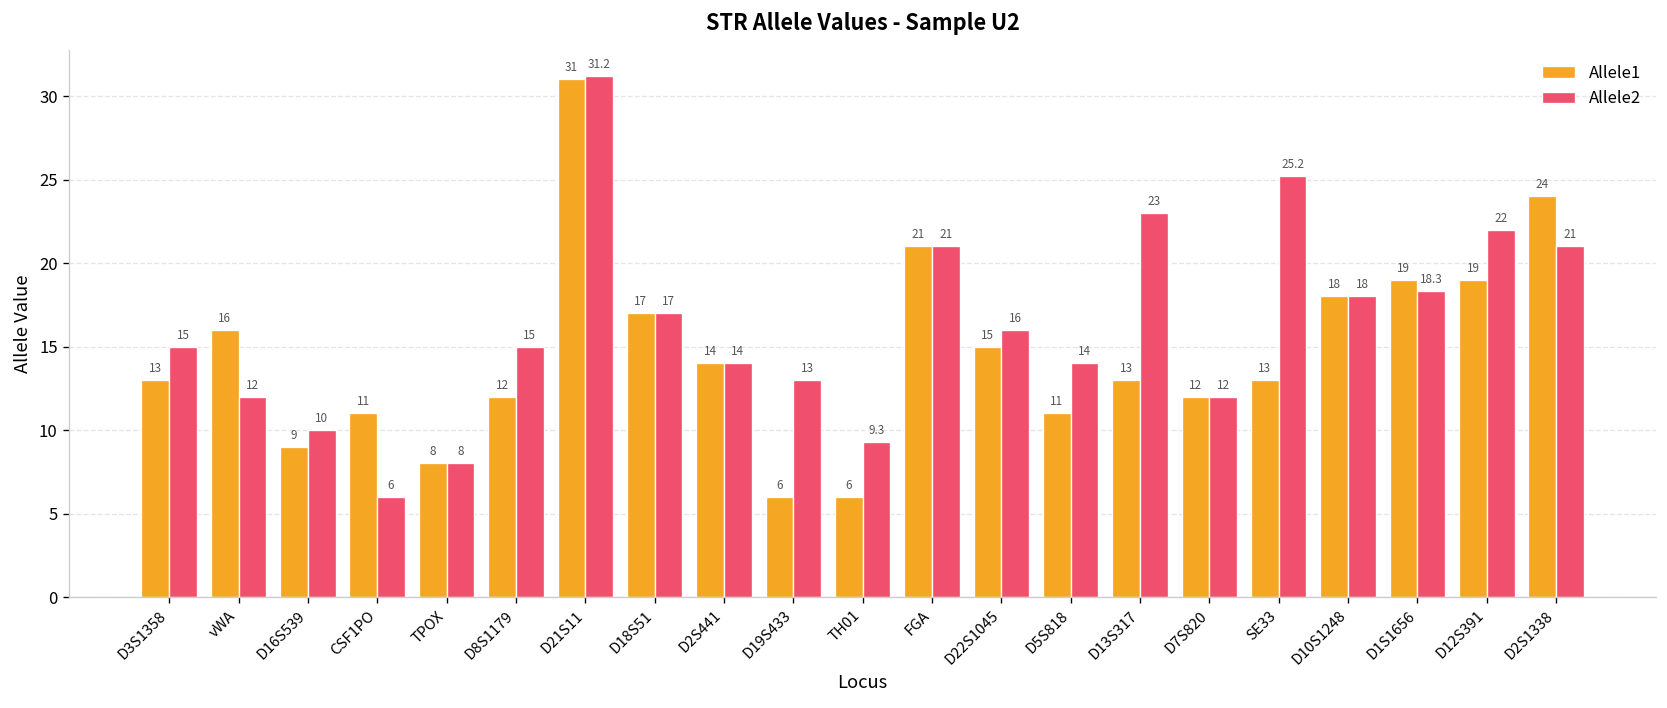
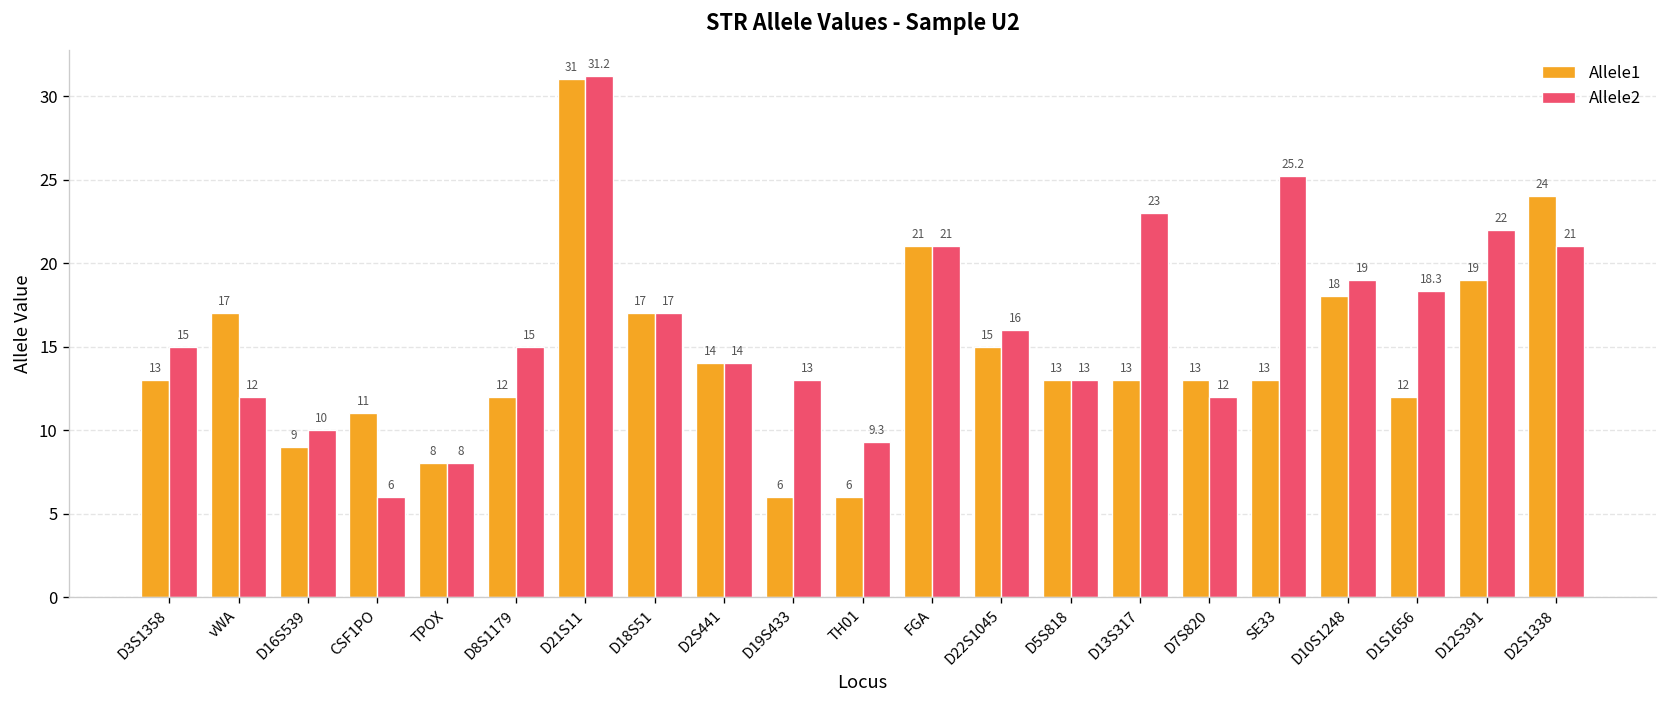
Allele1, vWA: 16 -> 17
Allele1, D5S818: 11 -> 13
Allele2, D5S818: 14 -> 13
Allele1, D7S820: 12 -> 13
Allele2, D10S1248: 18 -> 19
Allele1, D1S1656: 19 -> 12
